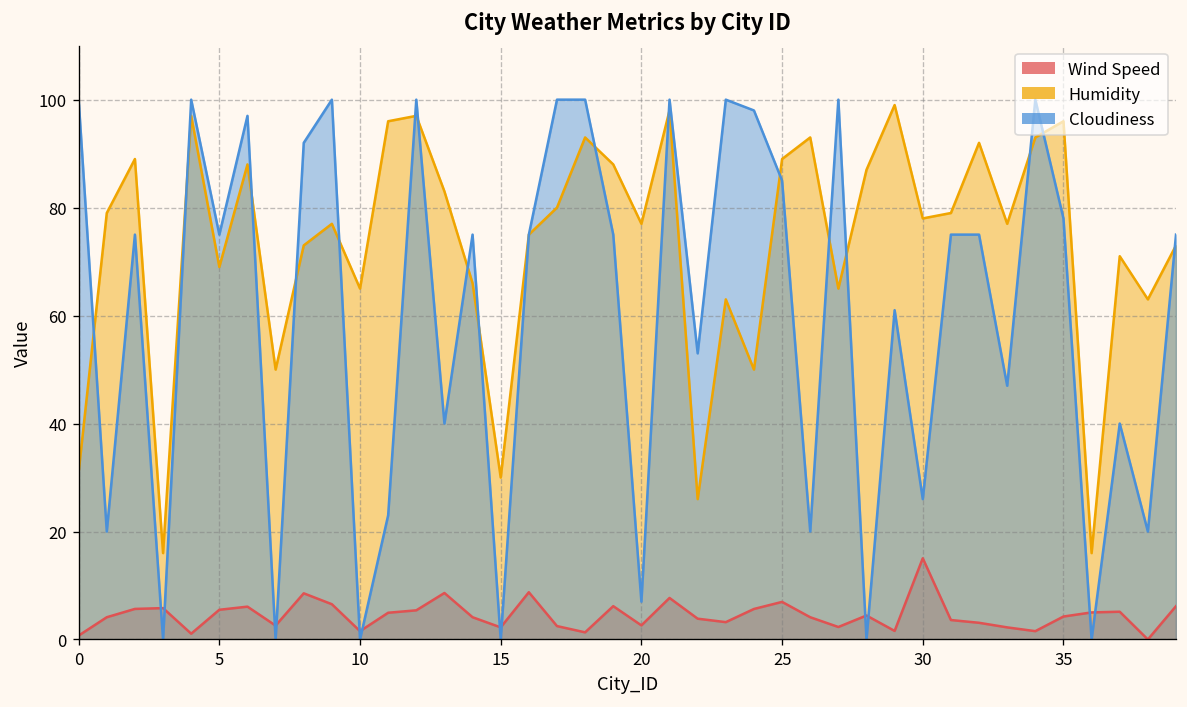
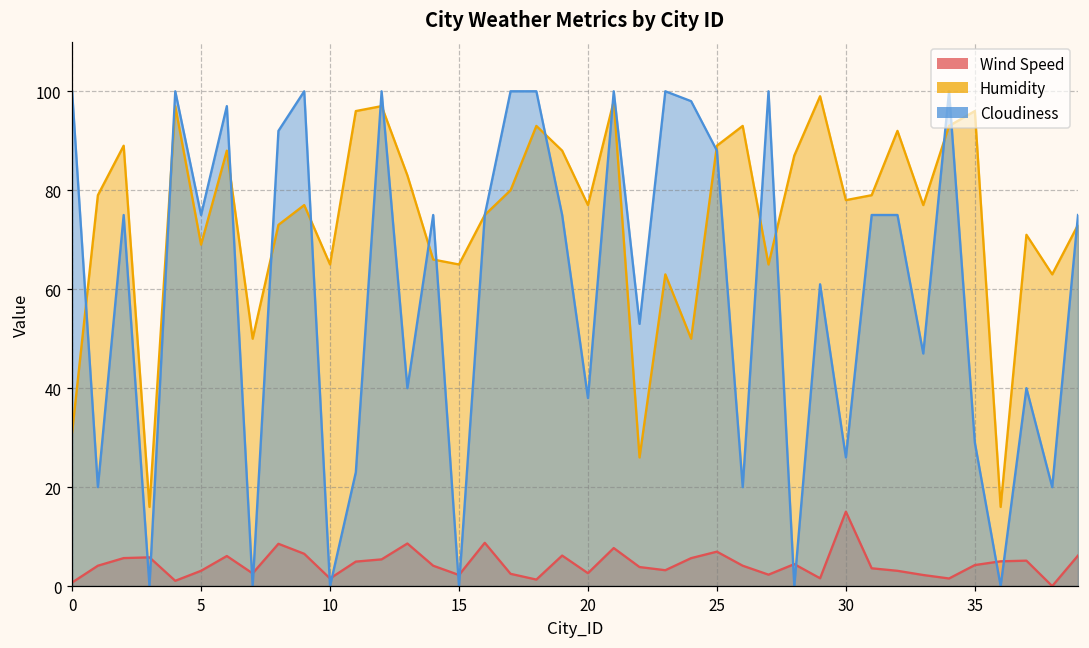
Wind Speed, 5: 6 -> 3
Humidity, 15: 30 -> 65
Cloudiness, 20: 7 -> 38
Cloudiness, 25: 85 -> 88
Cloudiness, 35: 78 -> 29
